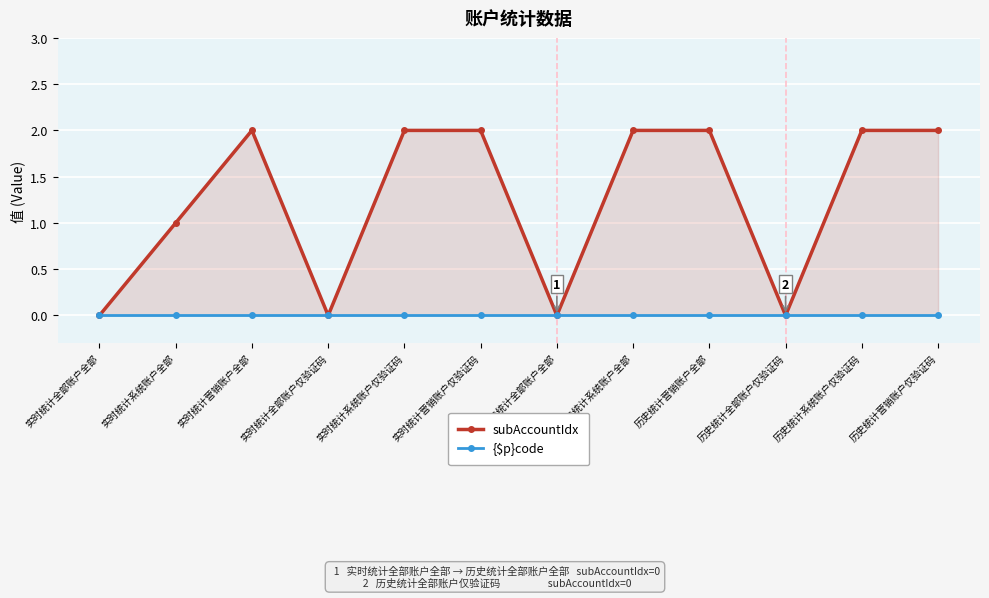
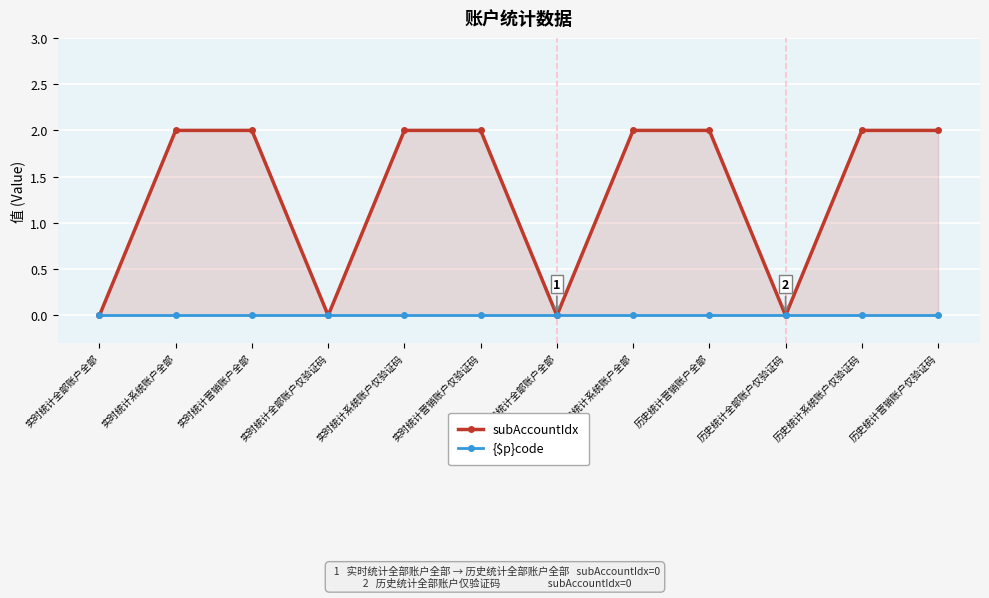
subAccountIdx, 实时统计系统账户全部: 1 -> 2
